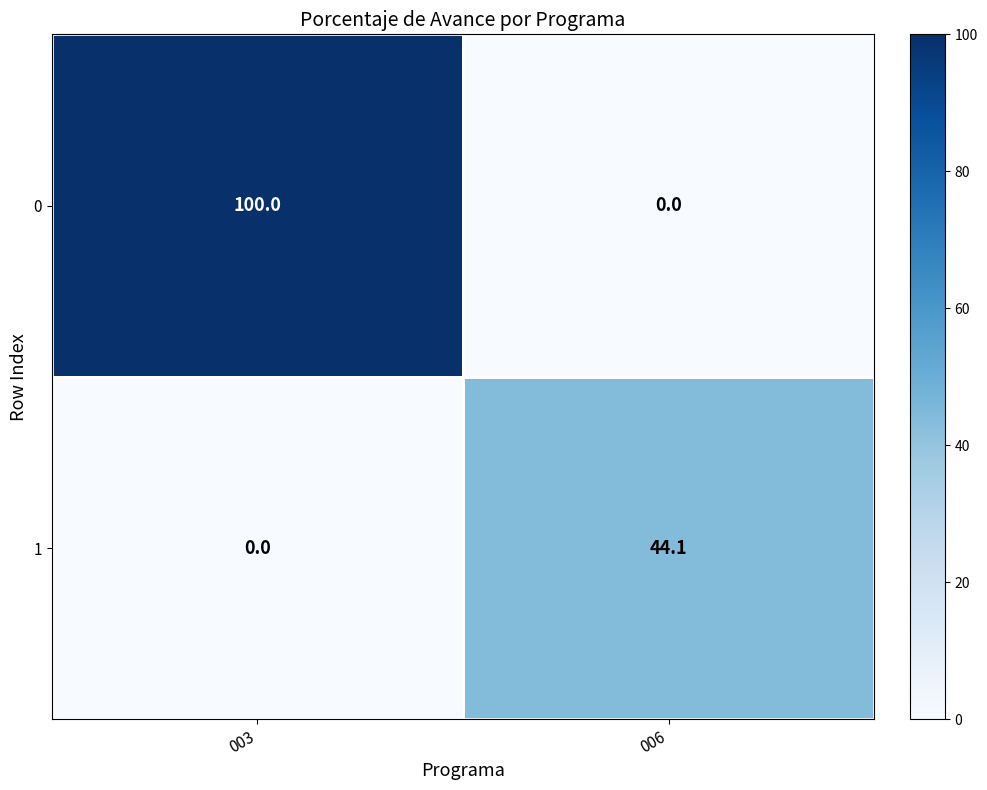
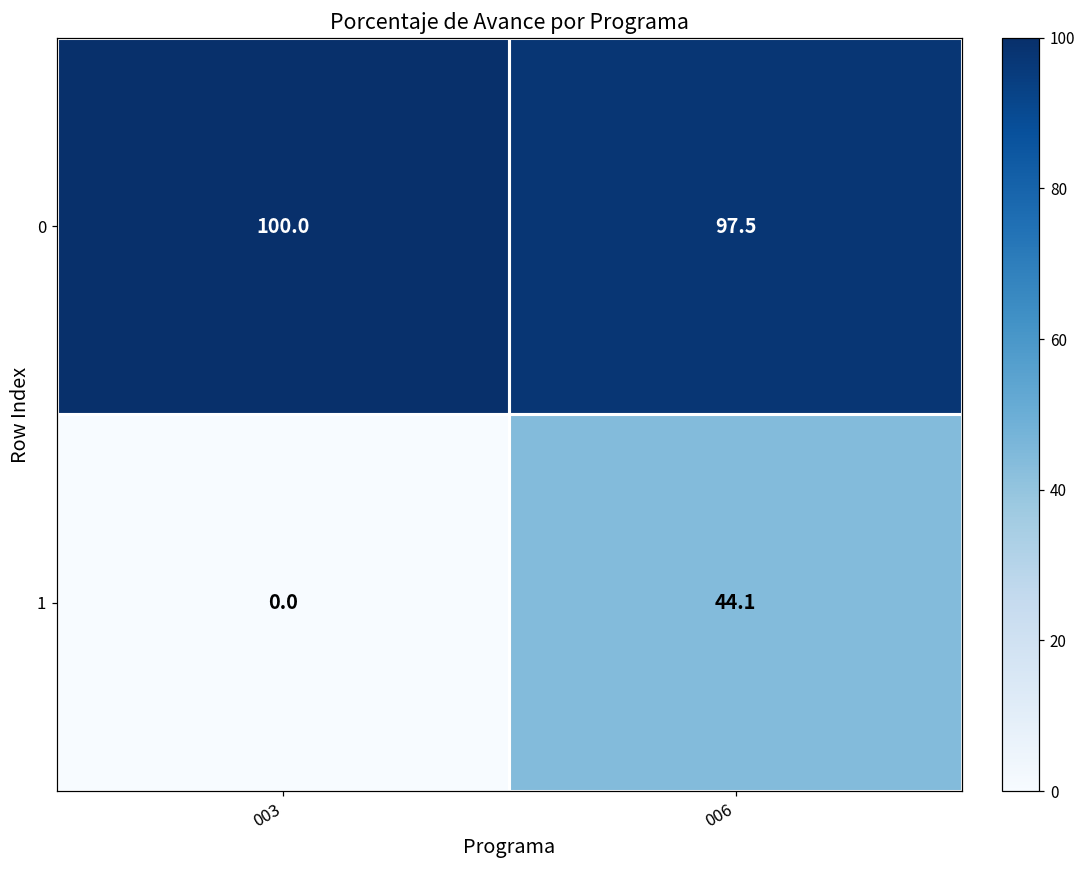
0, 006: 0.0 -> 97.5
